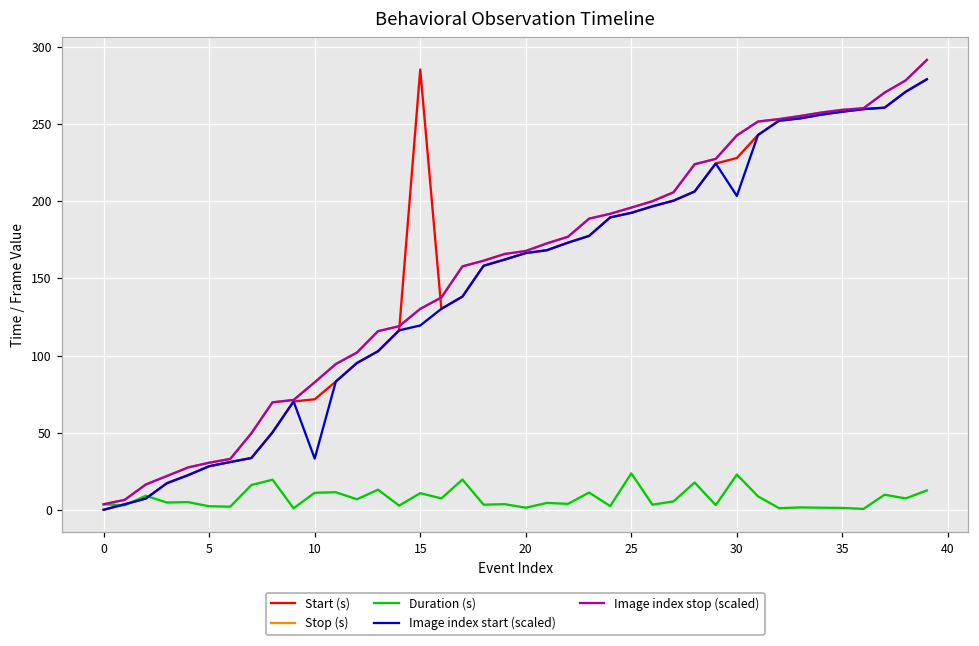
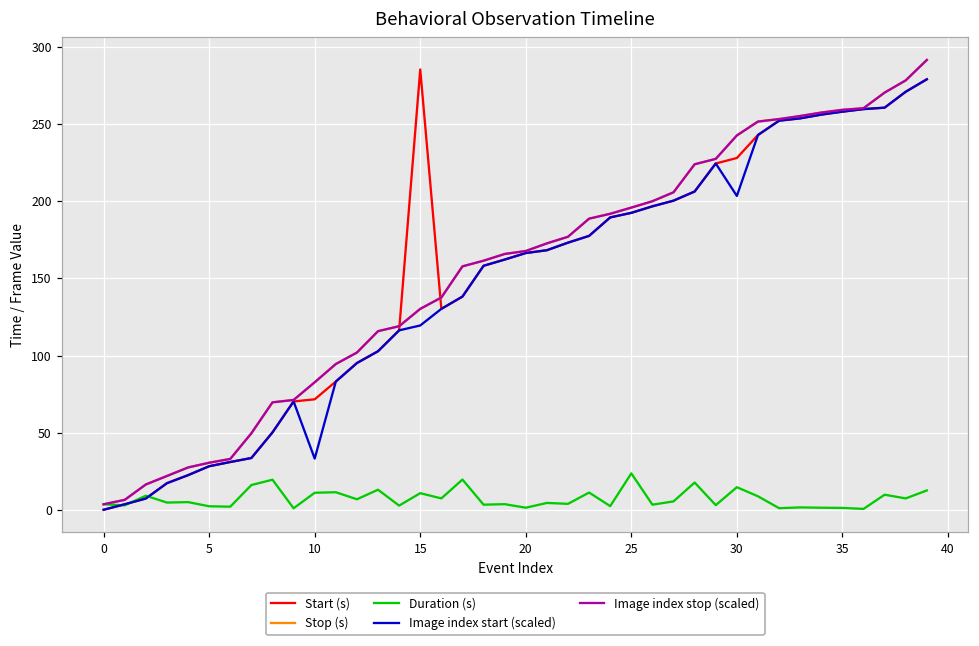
Duration (s), 30: 23 -> 15
